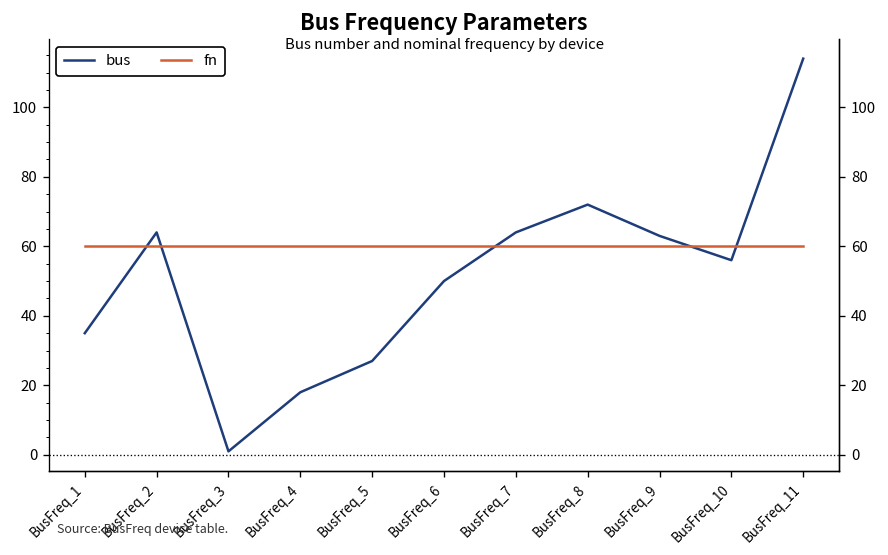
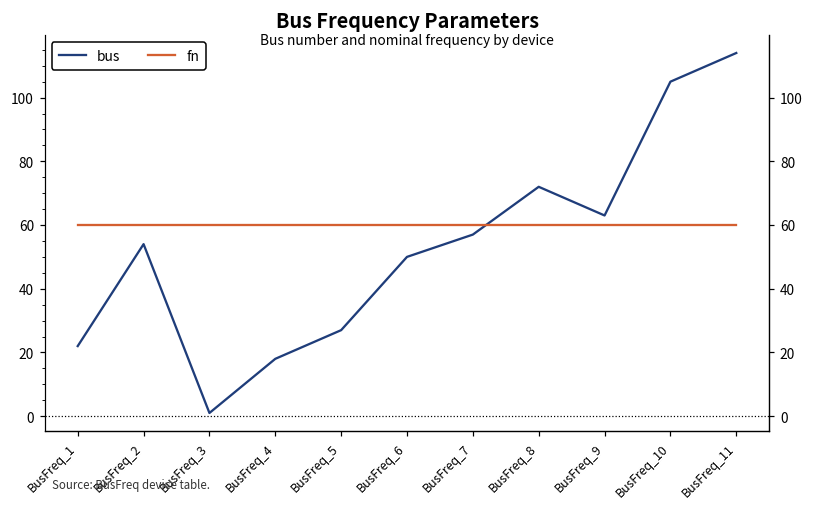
bus, BusFreq_1: 35 -> 22
bus, BusFreq_2: 64 -> 54
bus, BusFreq_7: 64 -> 57
bus, BusFreq_10: 56 -> 105
